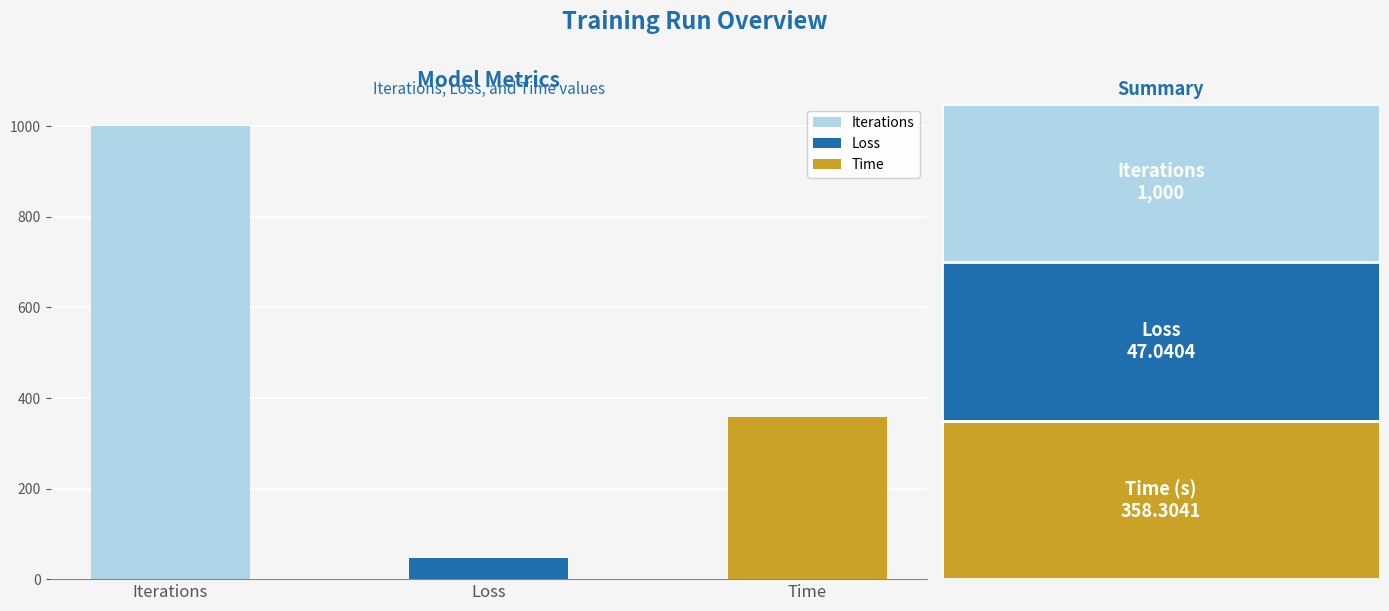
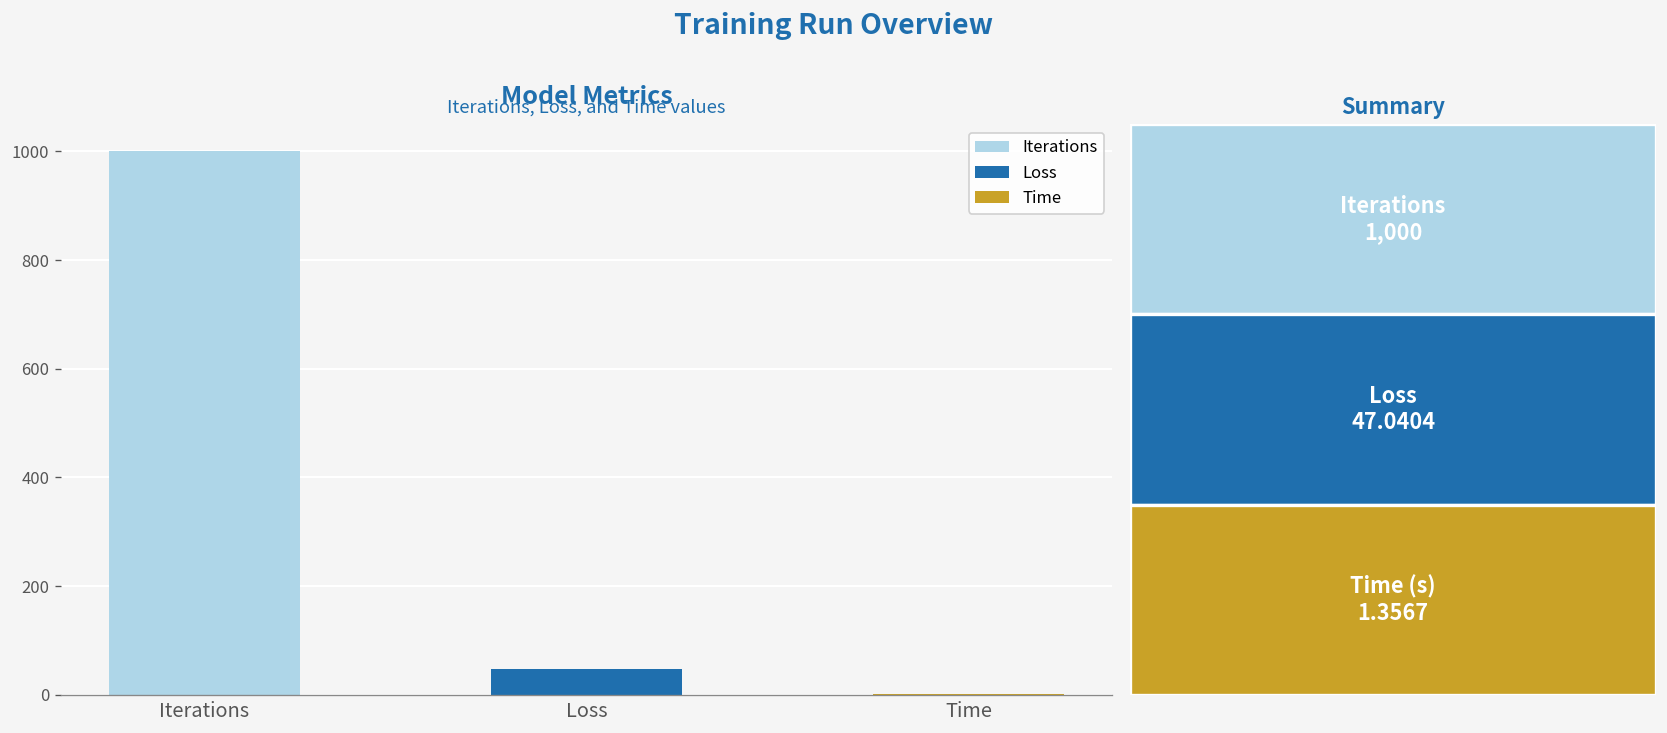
Time: 358.3041 -> 1.3567
